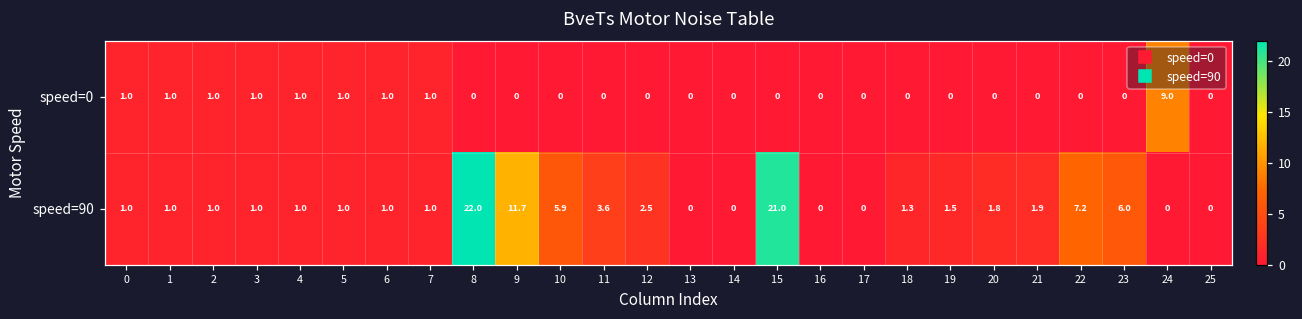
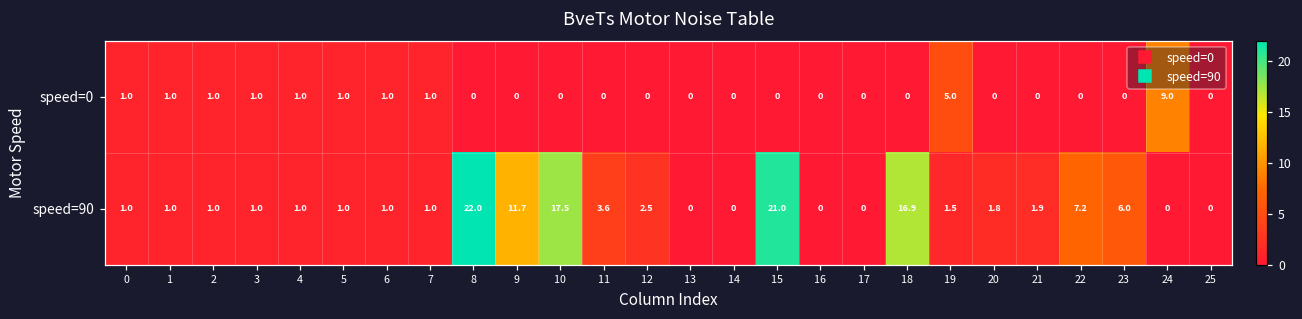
speed=0, 19: 0 -> 5.0
speed=90, 10: 5.9 -> 17.5
speed=90, 18: 1.3 -> 16.9
